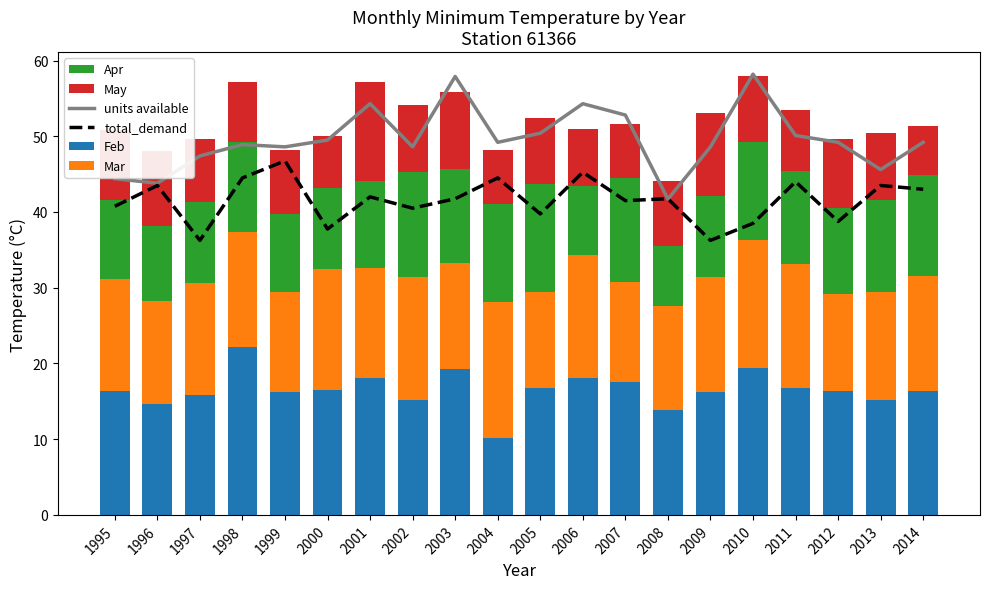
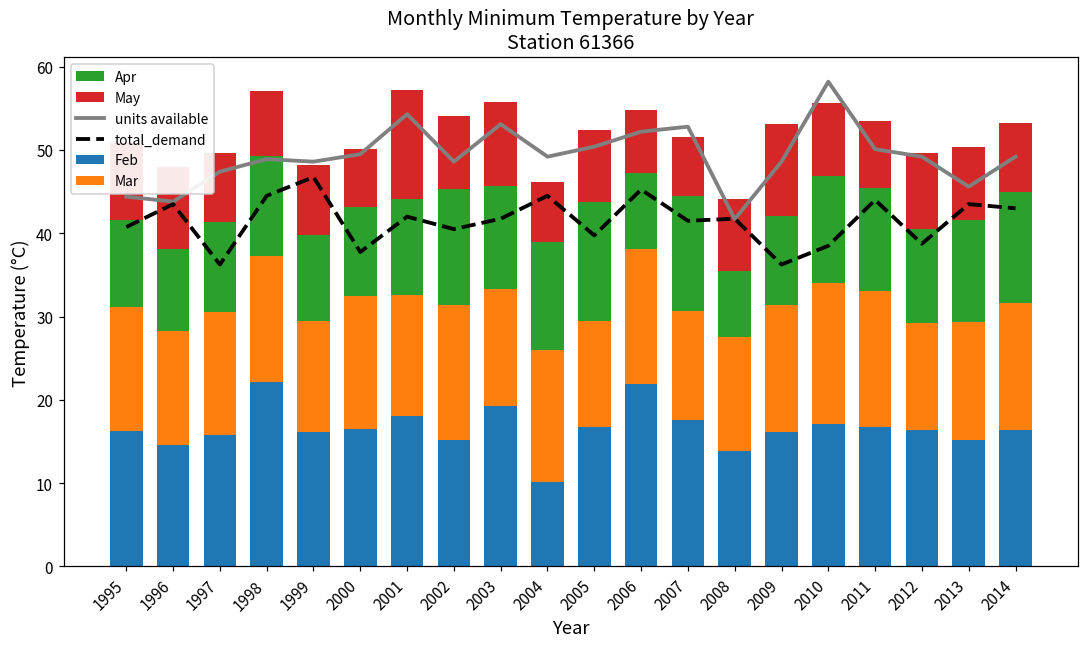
units available, 2003: 58 -> 53
Mar, 2004: 18 -> 16
units available, 2006: 54 -> 52
Feb, 2006: 18 -> 22
Feb, 2010: 19 -> 17
May, 2014: 7 -> 8
